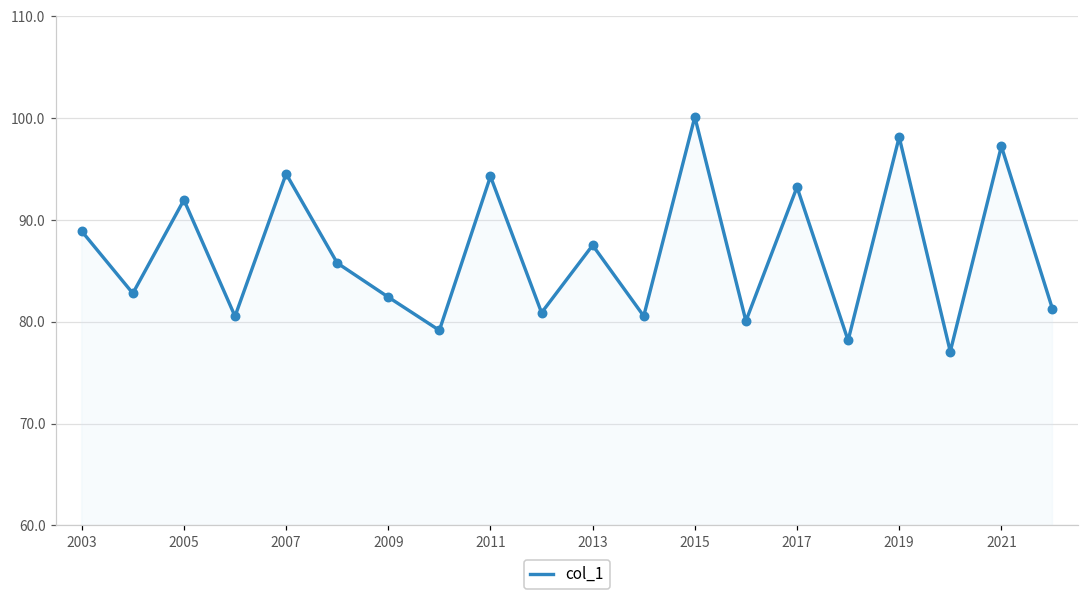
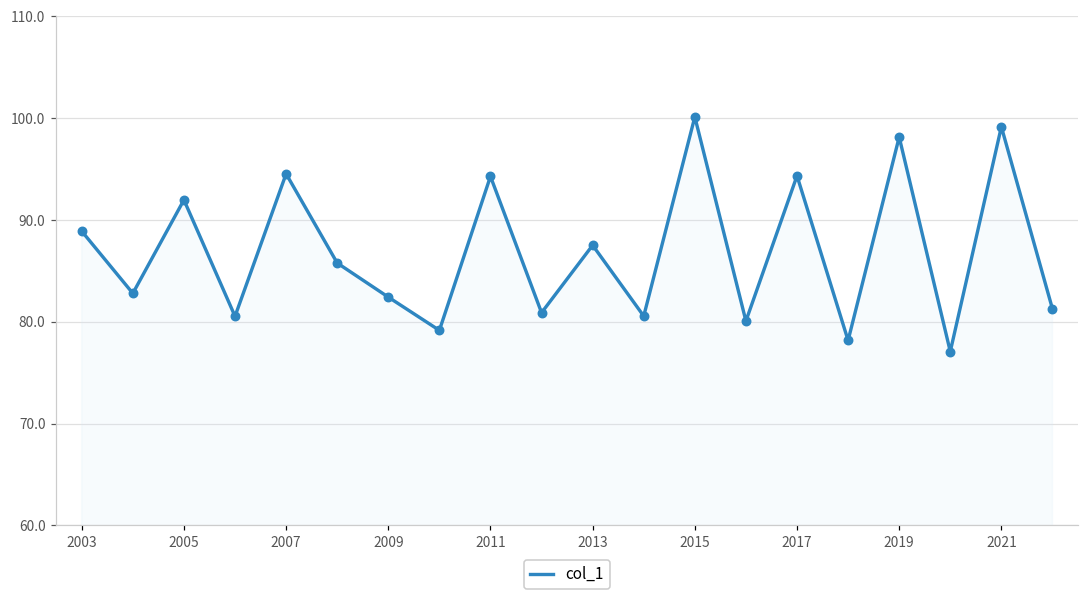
2017: 93 -> 94
2021: 97 -> 99
